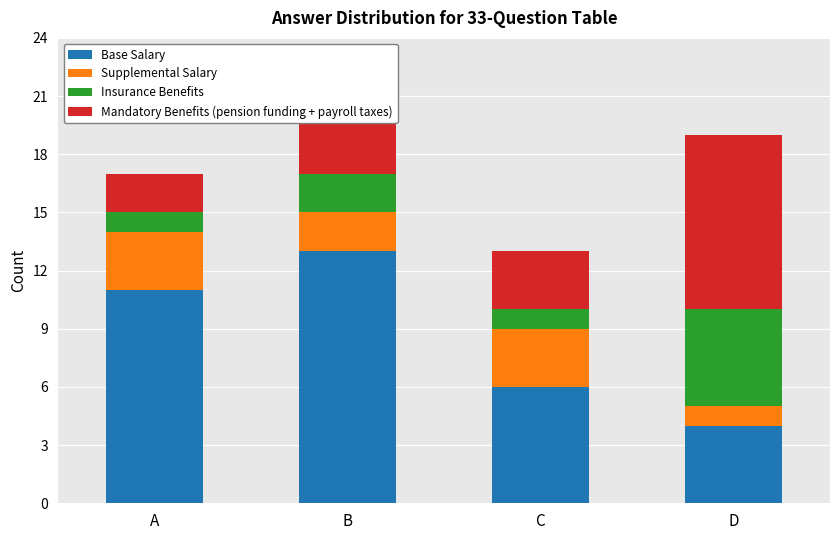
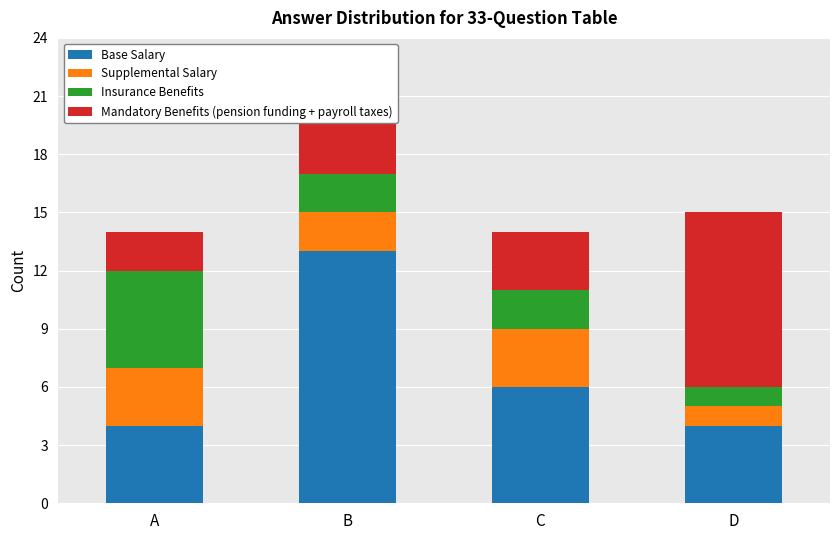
Base Salary, A: 11 -> 4
Insurance Benefits, A: 1 -> 5
Insurance Benefits, C: 1 -> 2
Insurance Benefits, D: 5 -> 1
